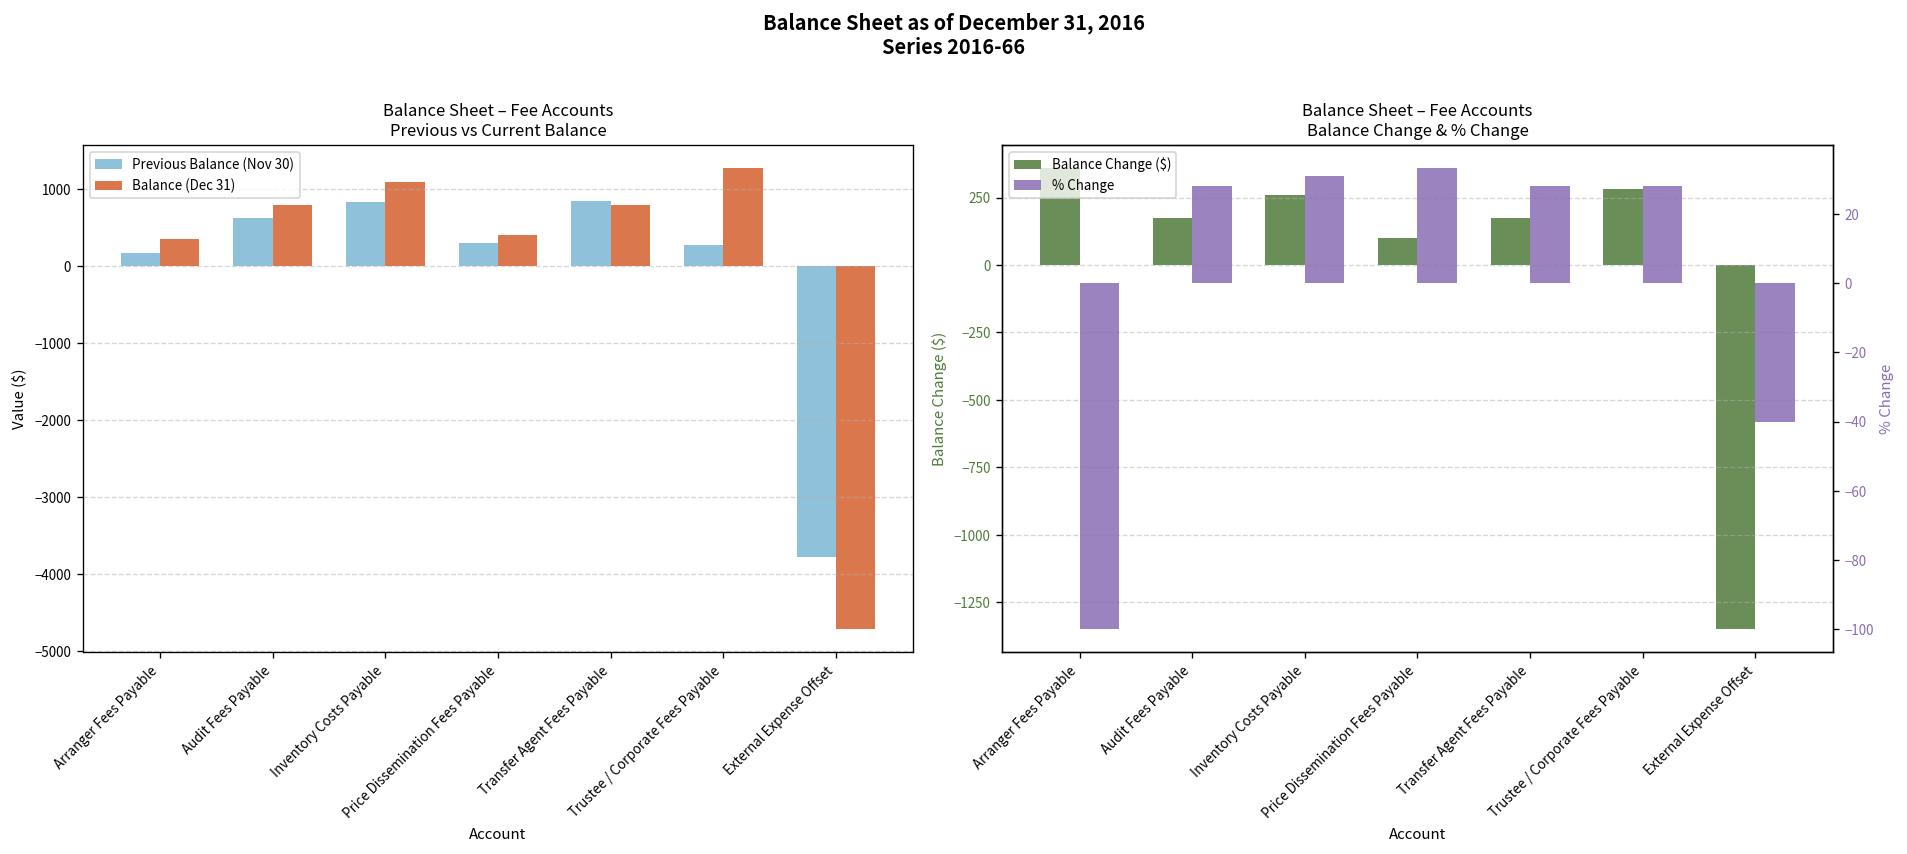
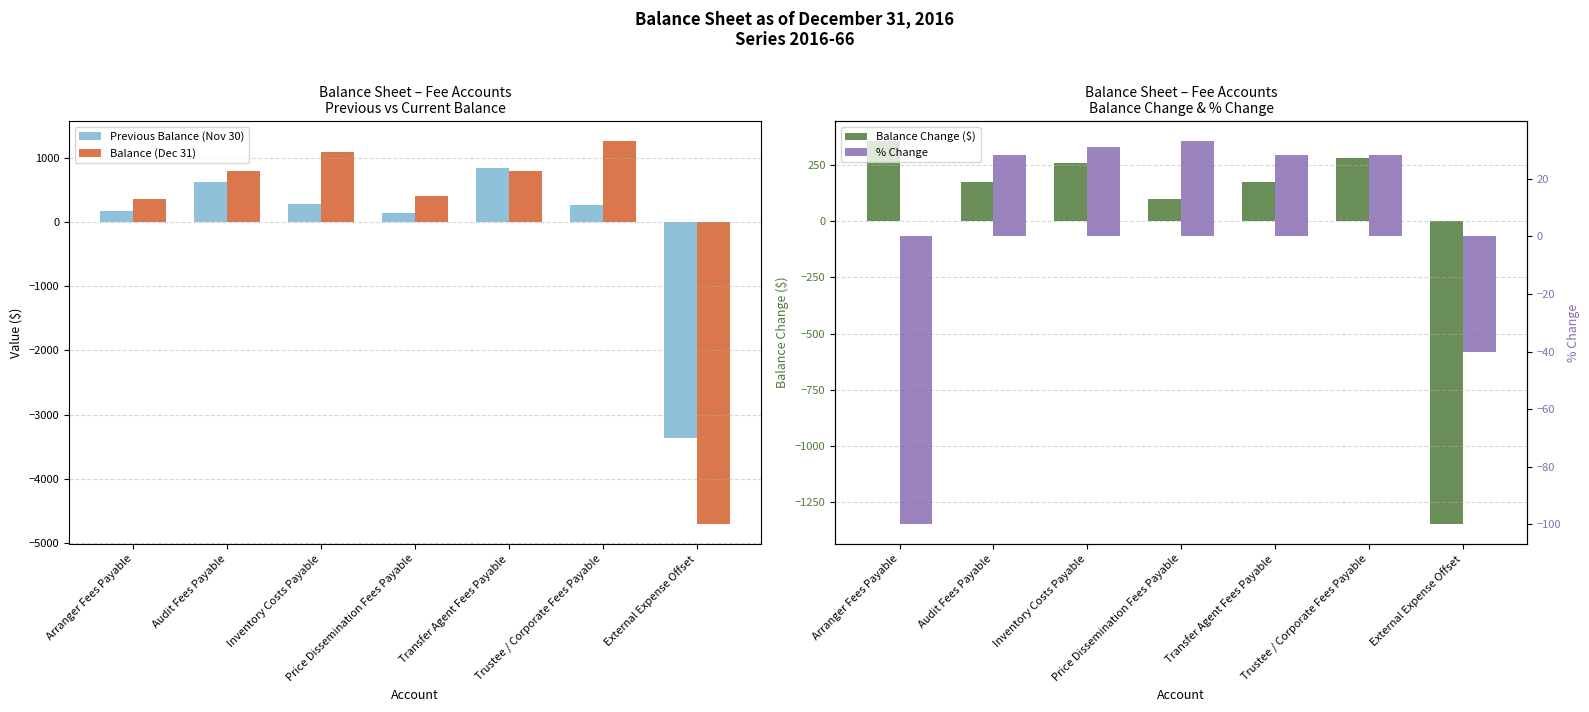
Balance Sheet – Fee Accounts Previous vs Current Balance, Previous Balance (Nov 30), Inventory Costs Payable: 800 -> 300
Balance Sheet – Fee Accounts Previous vs Current Balance, Previous Balance (Nov 30), Price Dissemination Fees Payable: 300 -> 100
Balance Sheet – Fee Accounts Previous vs Current Balance, Previous Balance (Nov 30), External Expense Offset: -3800 -> -3400
